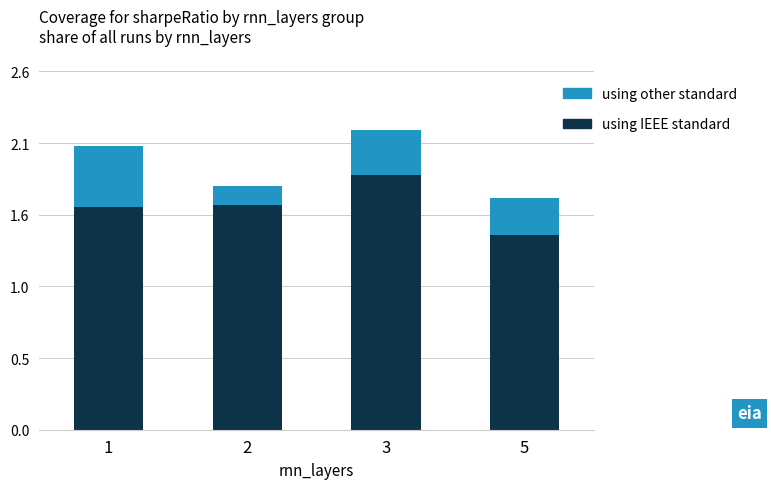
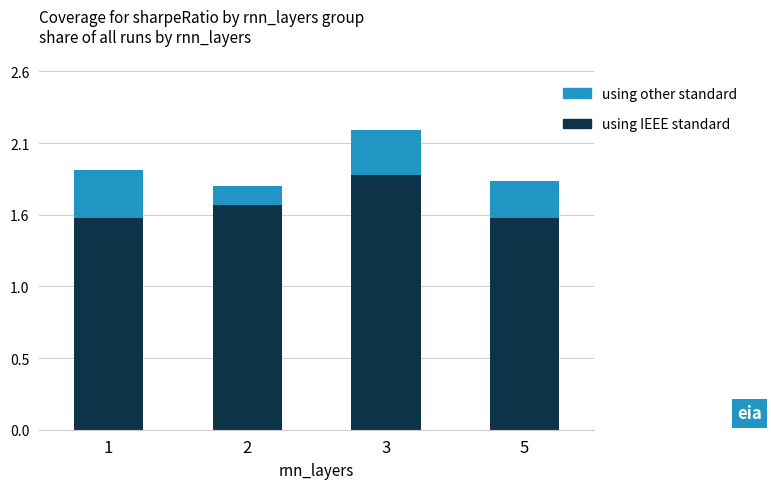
using IEEE standard, 1: 1.62 -> 1.54
using other standard, 1: 0.44 -> 0.35
using IEEE standard, 5: 1.41 -> 1.53
